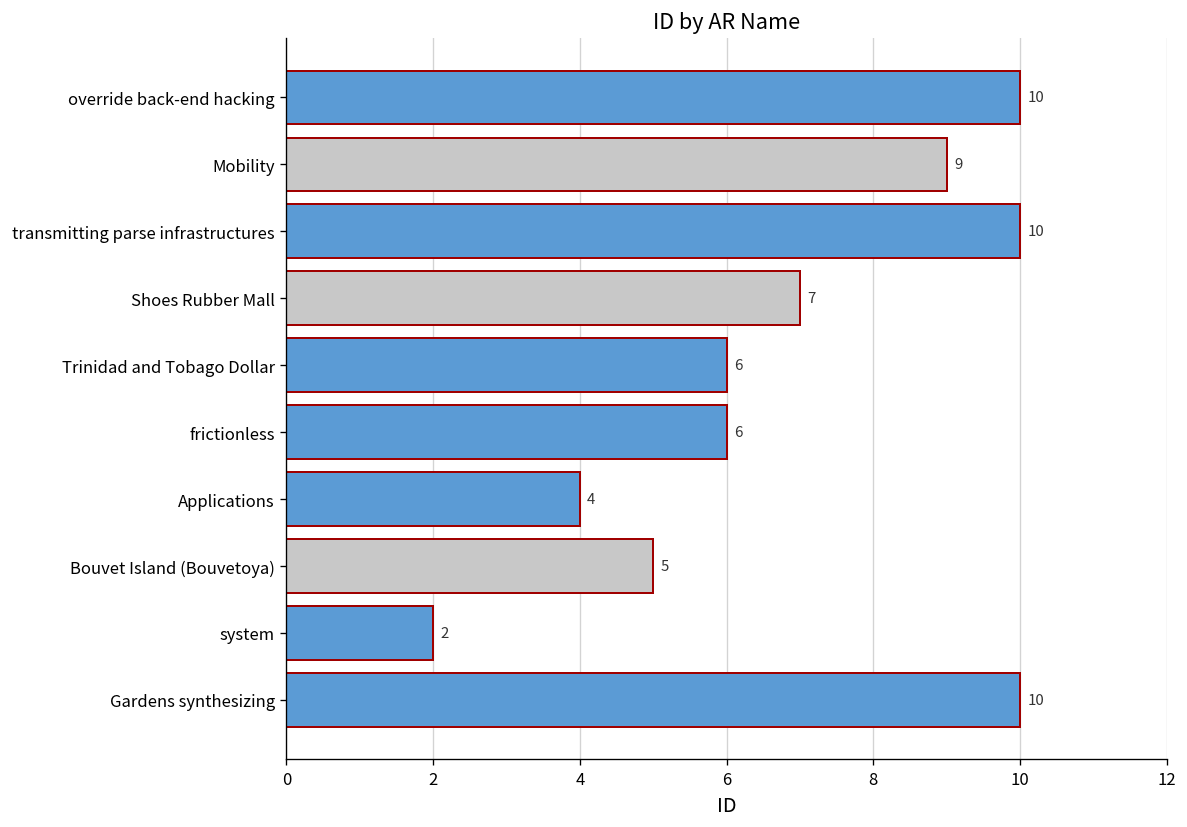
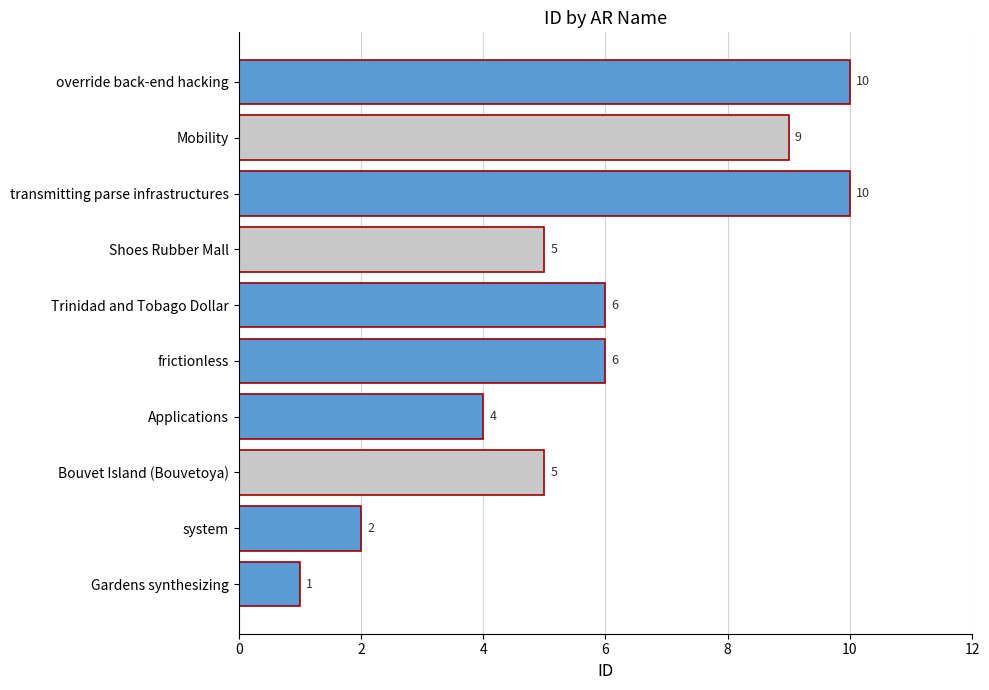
Shoes Rubber Mall: 7 -> 5
Gardens synthesizing: 10 -> 1
